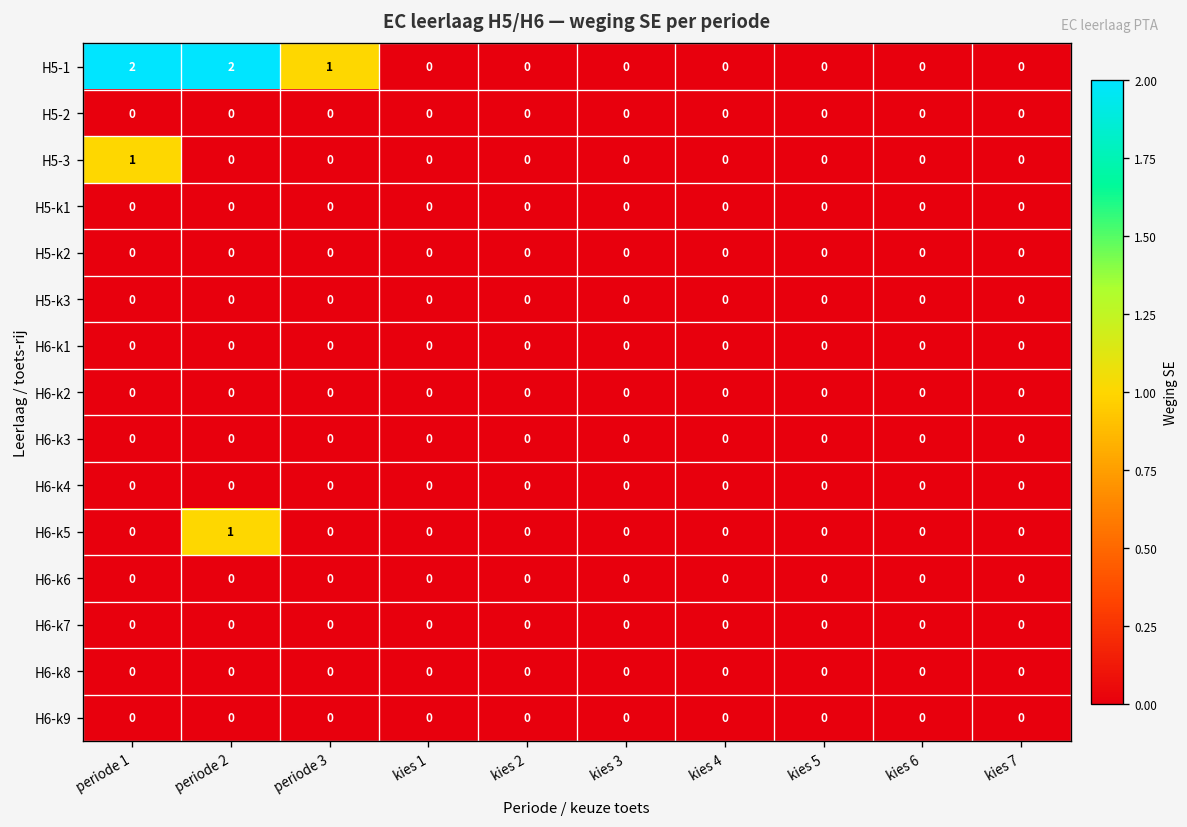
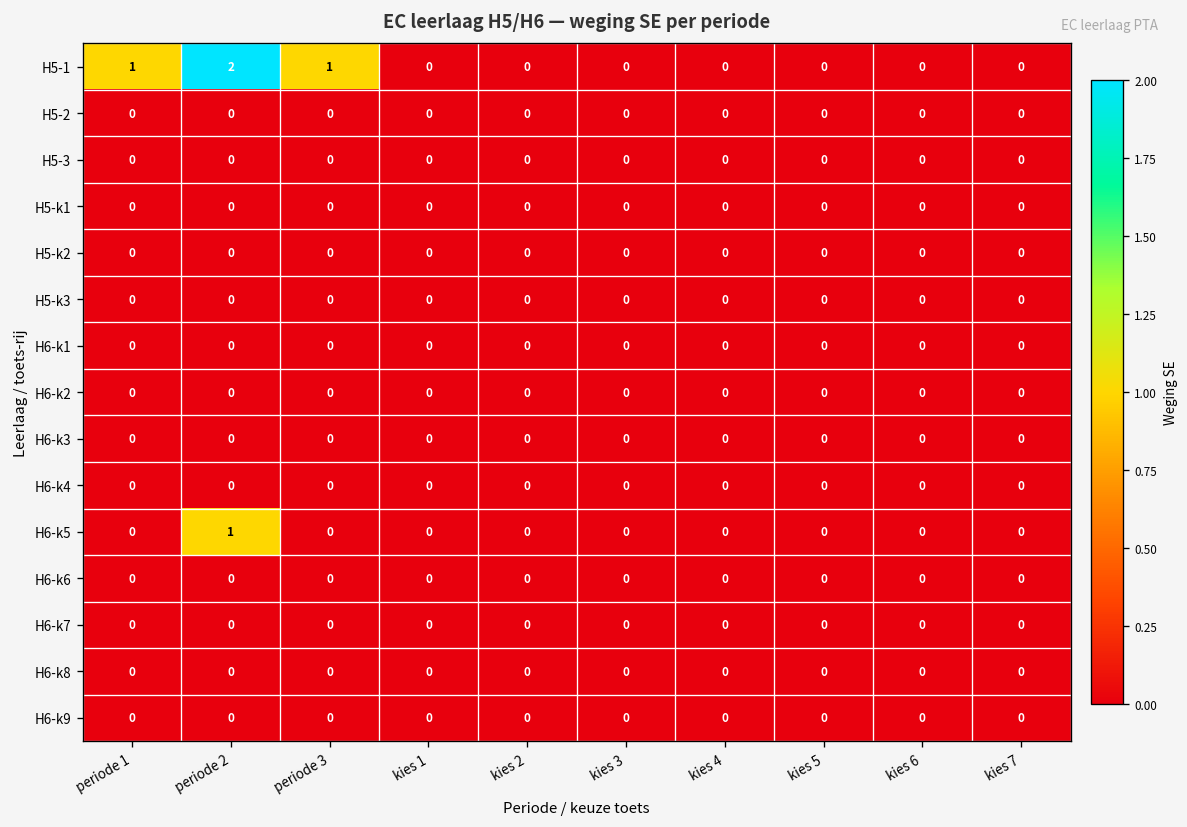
H5-1, periode 1: 2 -> 1
H5-3, periode 1: 1 -> 0
